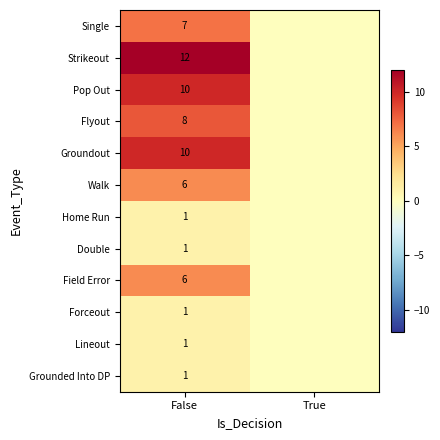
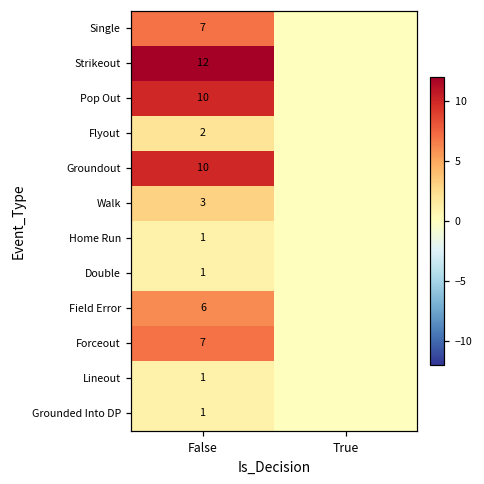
Flyout, False: 8 -> 2
Walk, False: 6 -> 3
Forceout, False: 1 -> 7
